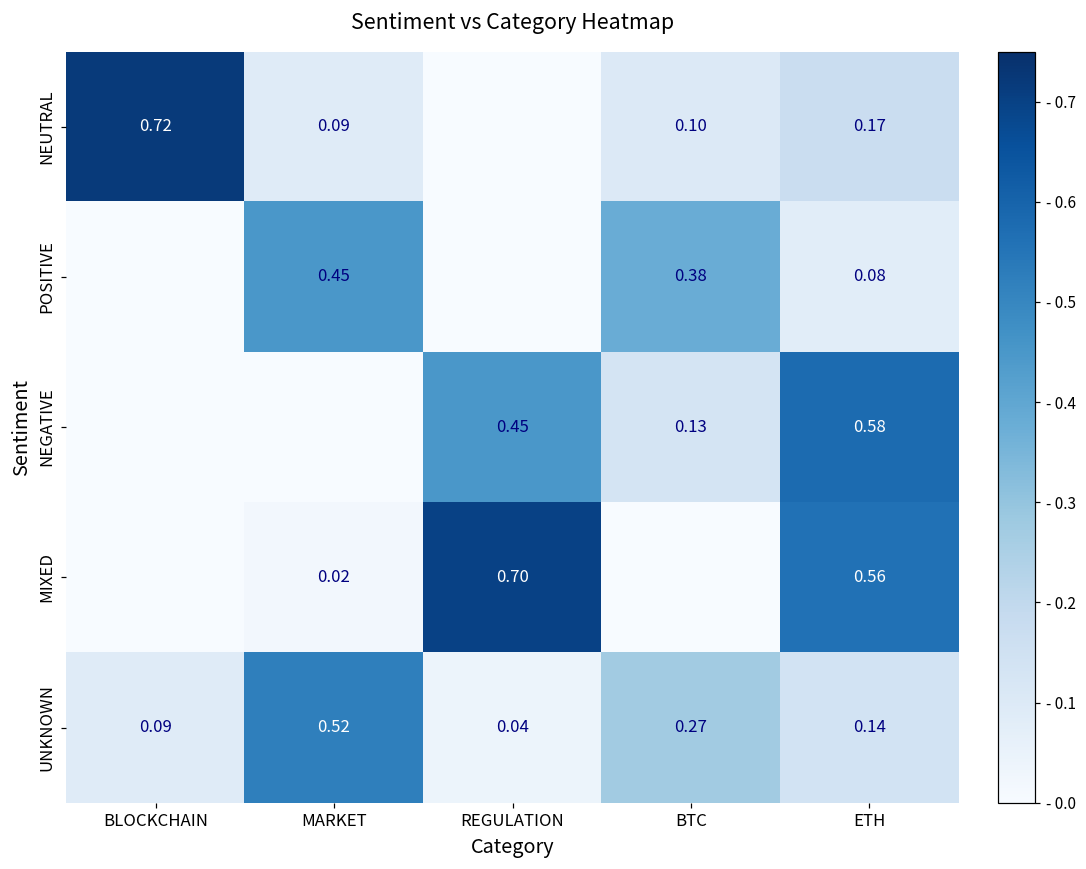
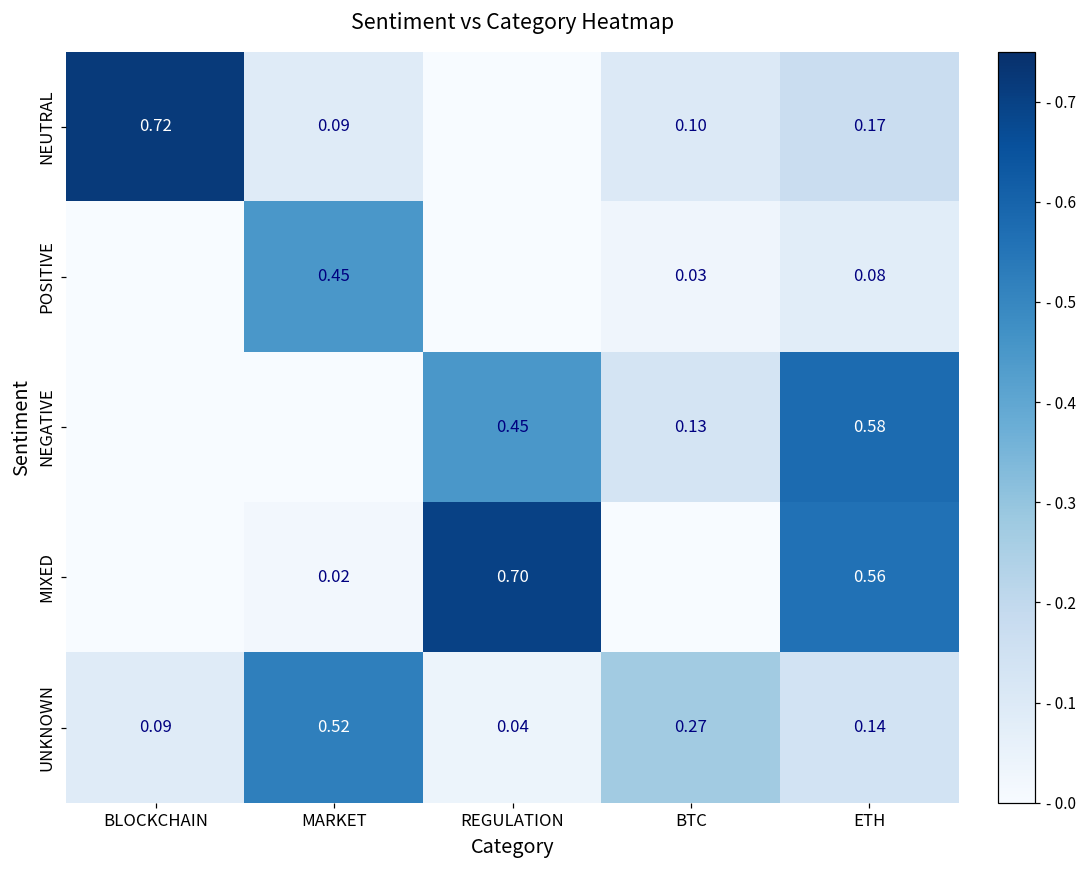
POSITIVE, BTC: 0.38 -> 0.03
